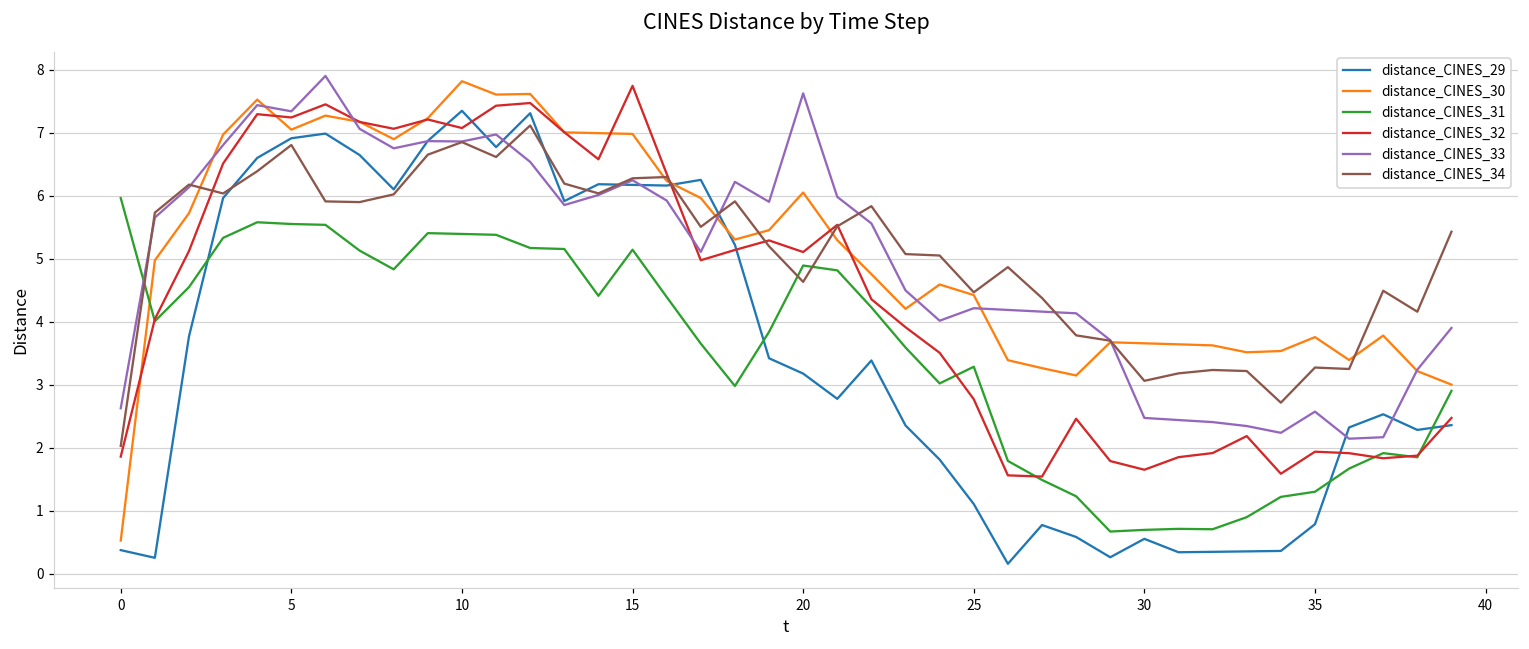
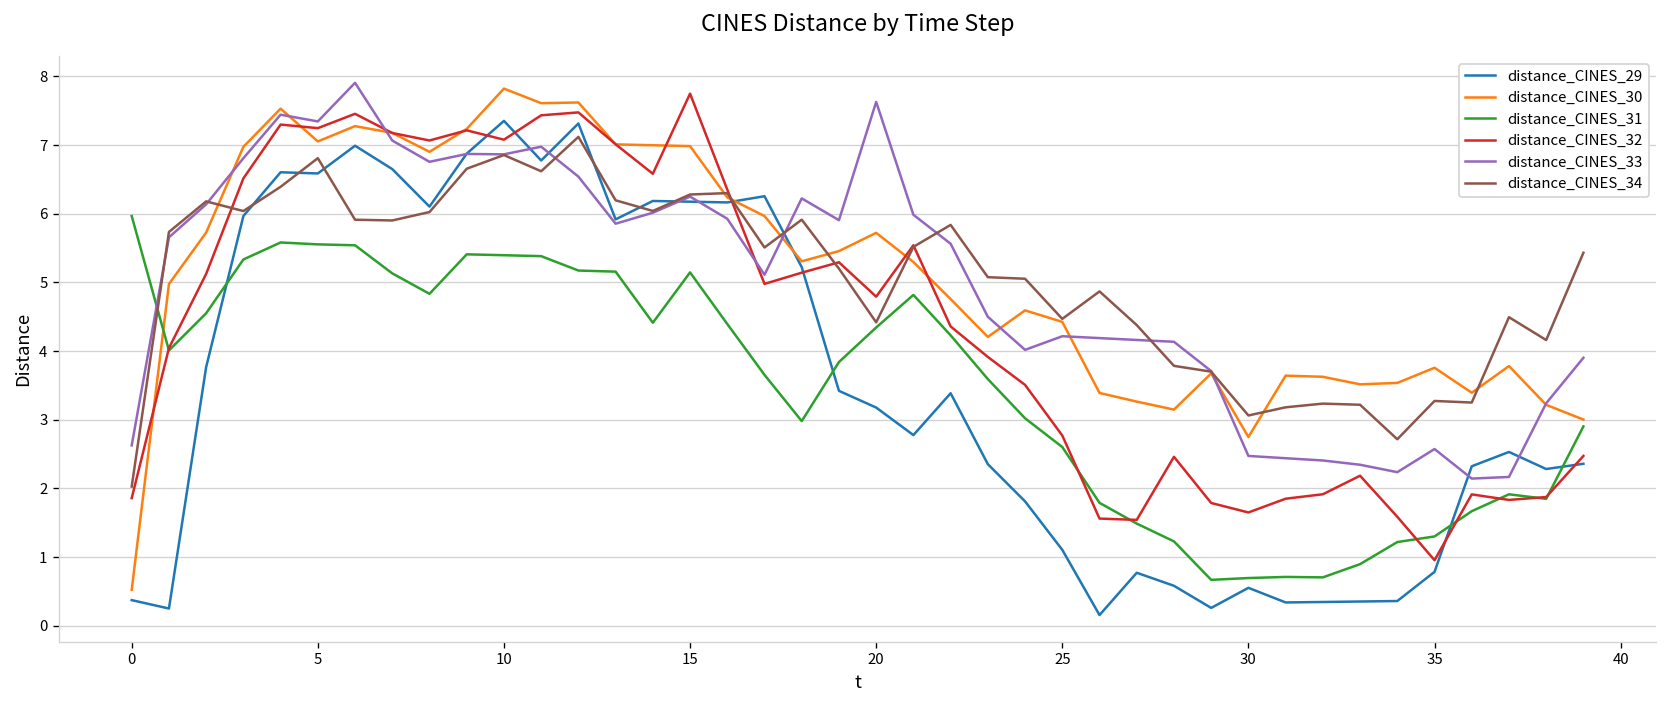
distance_CINES_29, 5: 6.9 -> 6.6
distance_CINES_30, 20: 6.1 -> 5.7
distance_CINES_31, 20: 4.9 -> 4.3
distance_CINES_32, 20: 5.1 -> 4.8
distance_CINES_34, 20: 4.6 -> 4.4
distance_CINES_31, 25: 3.3 -> 2.6
distance_CINES_30, 30: 3.7 -> 2.7
distance_CINES_32, 35: 1.9 -> 1.0
